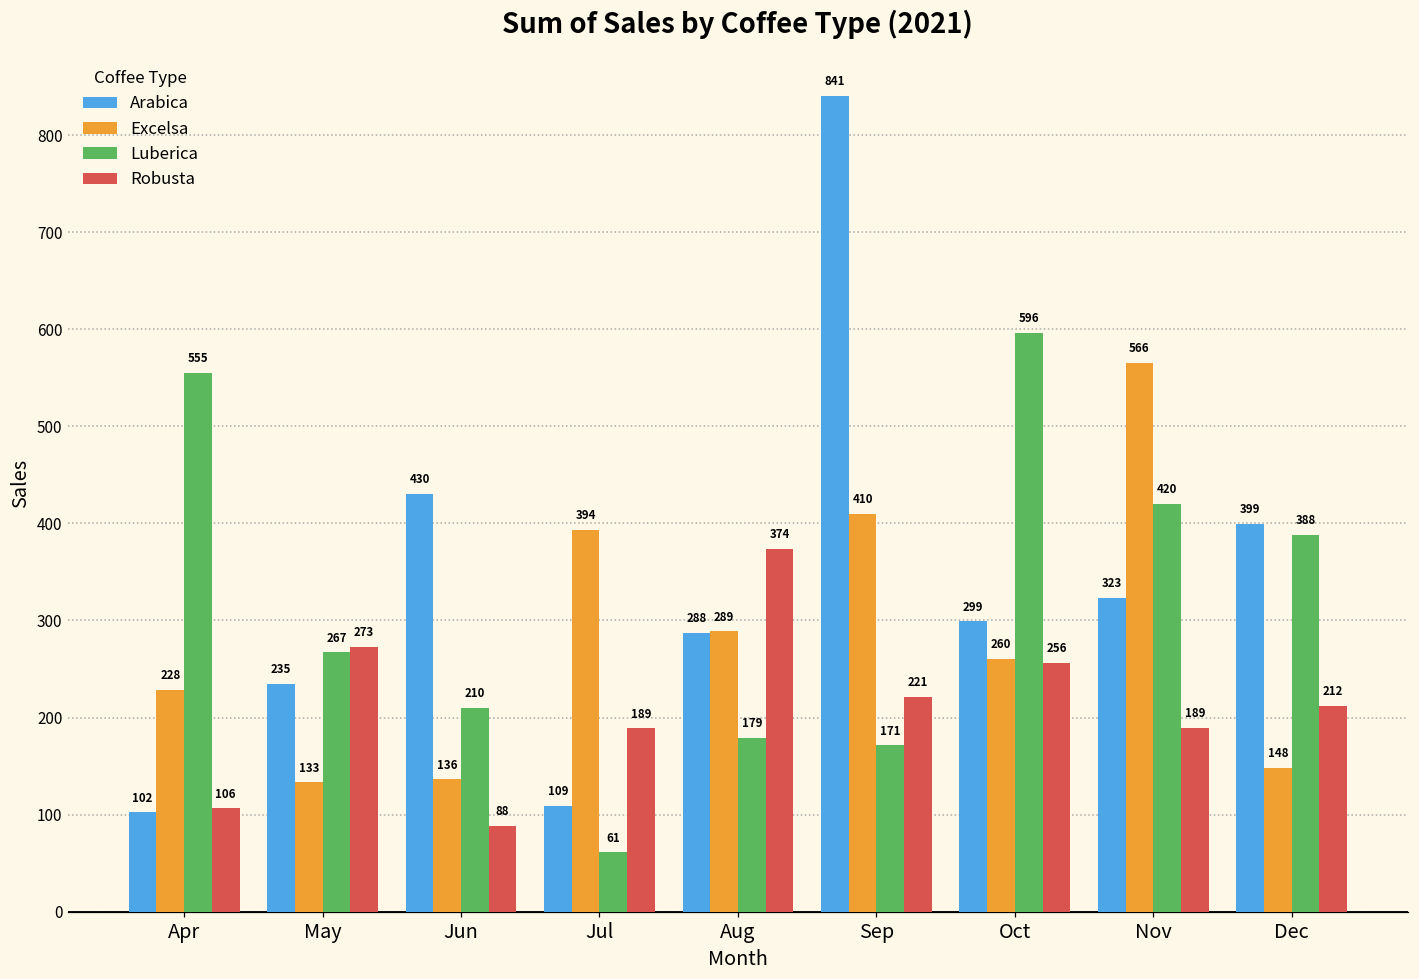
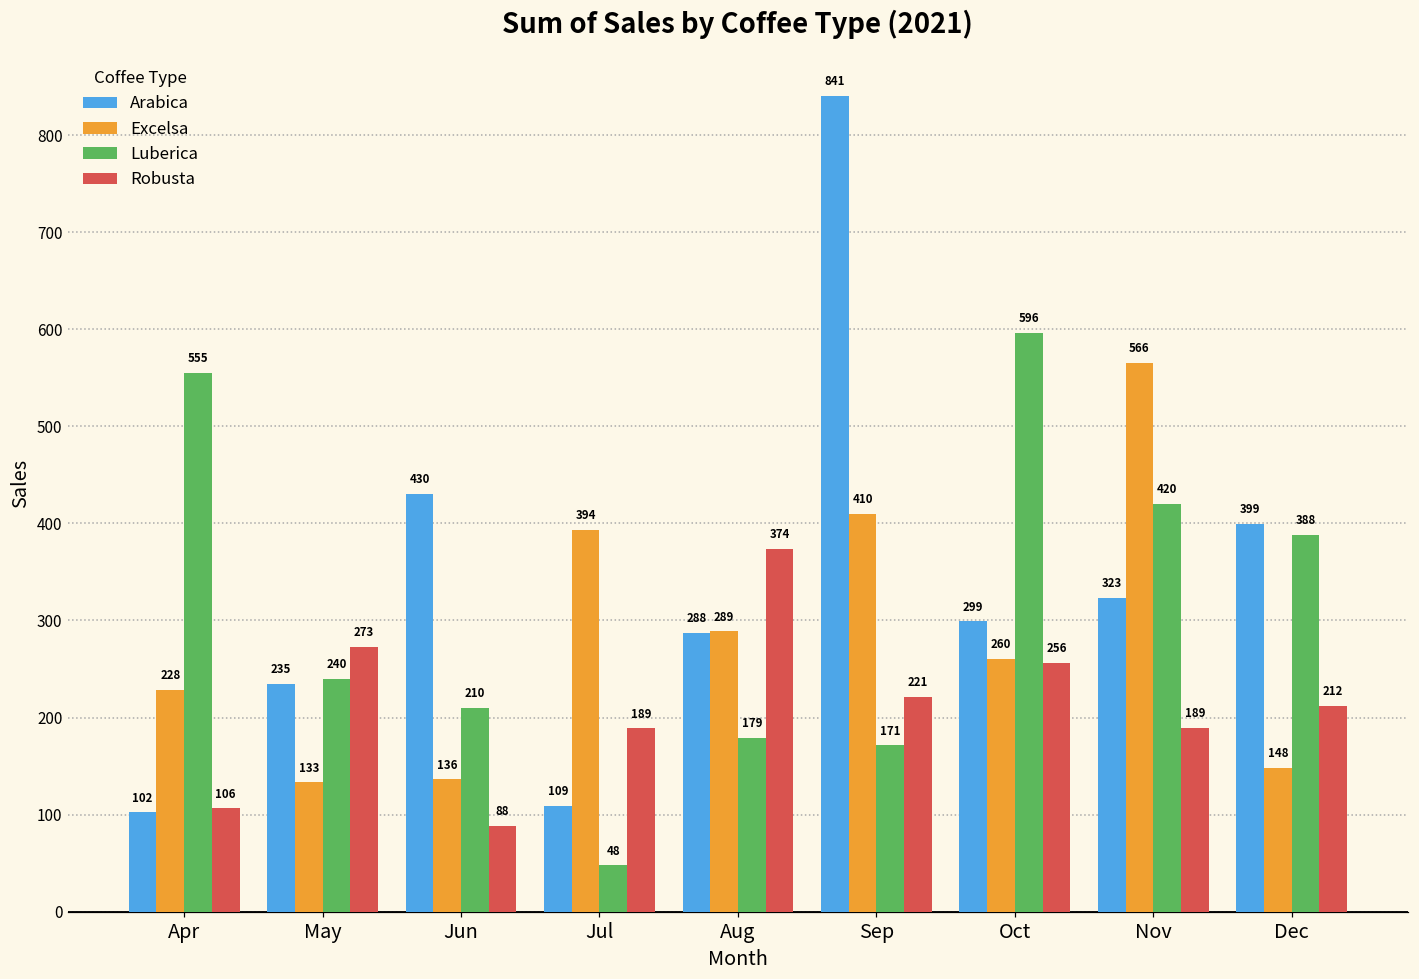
Luberica, May: 267 -> 240
Luberica, Jul: 61 -> 48
